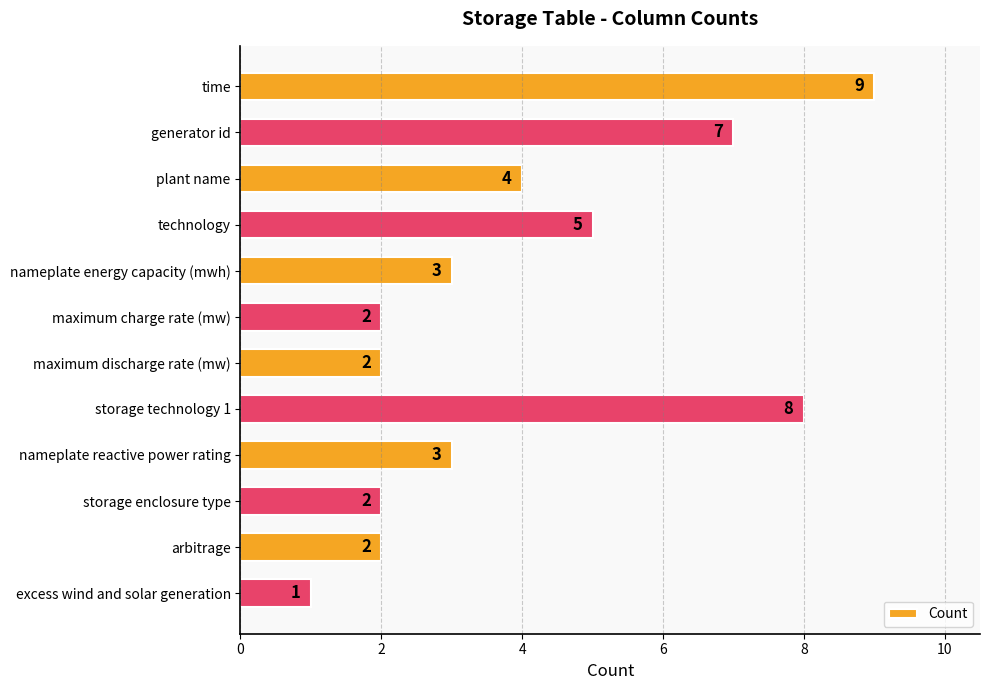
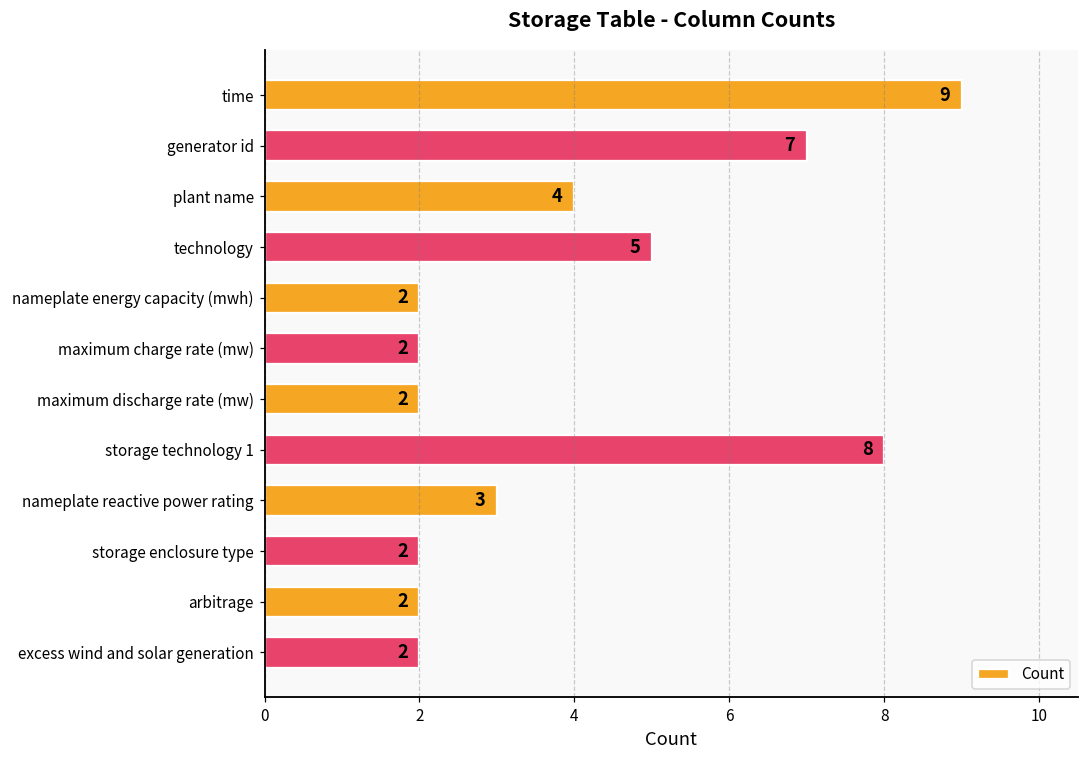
nameplate energy capacity (mwh): 3 -> 2
excess wind and solar generation: 1 -> 2
